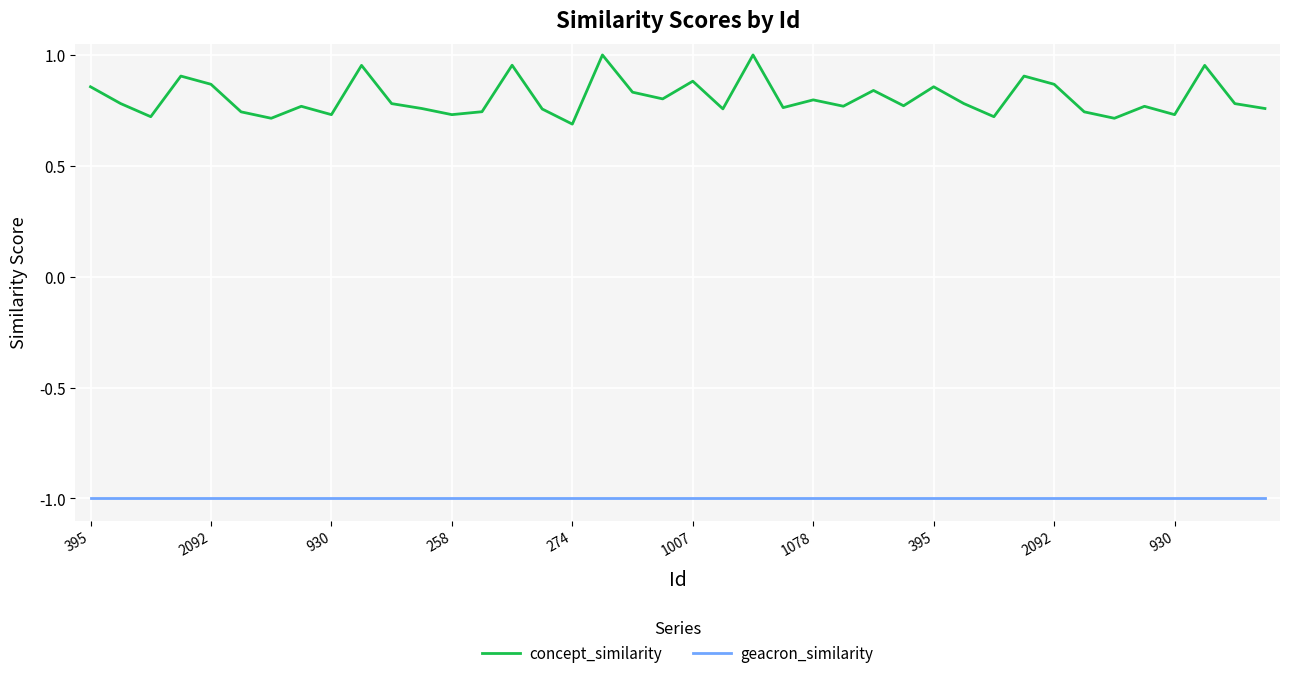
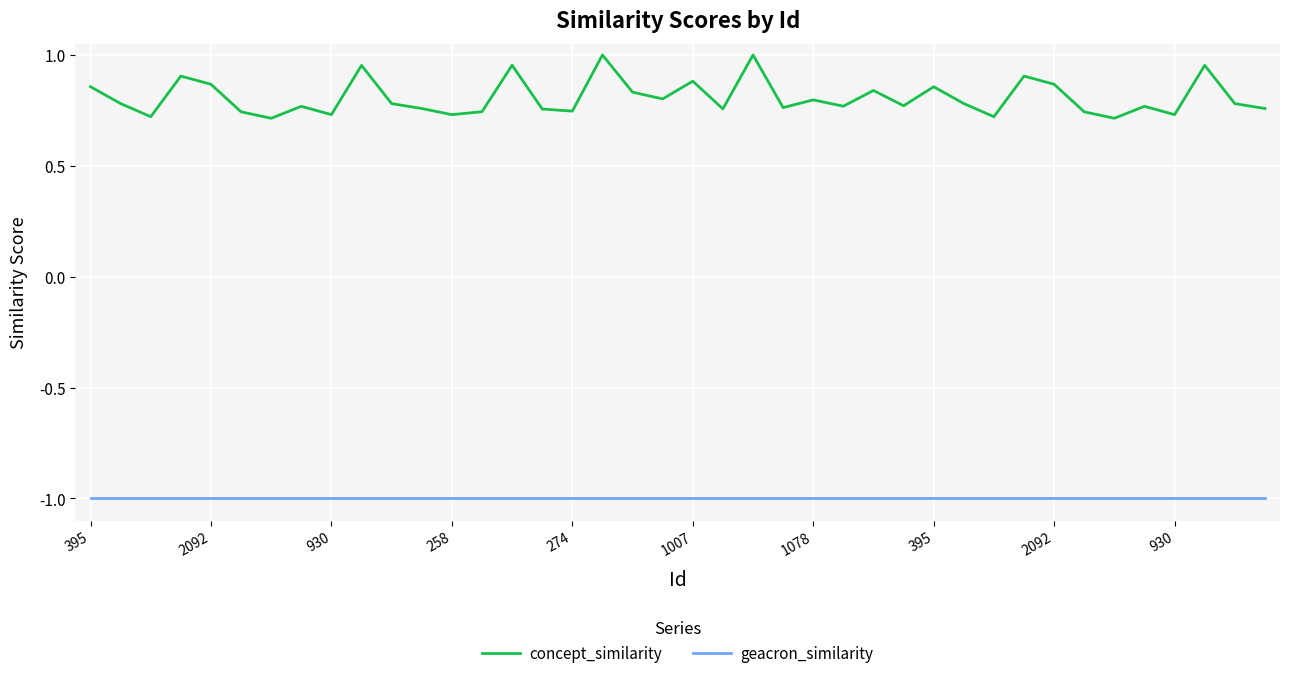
concept_similarity, 274: 0.69 -> 0.75
